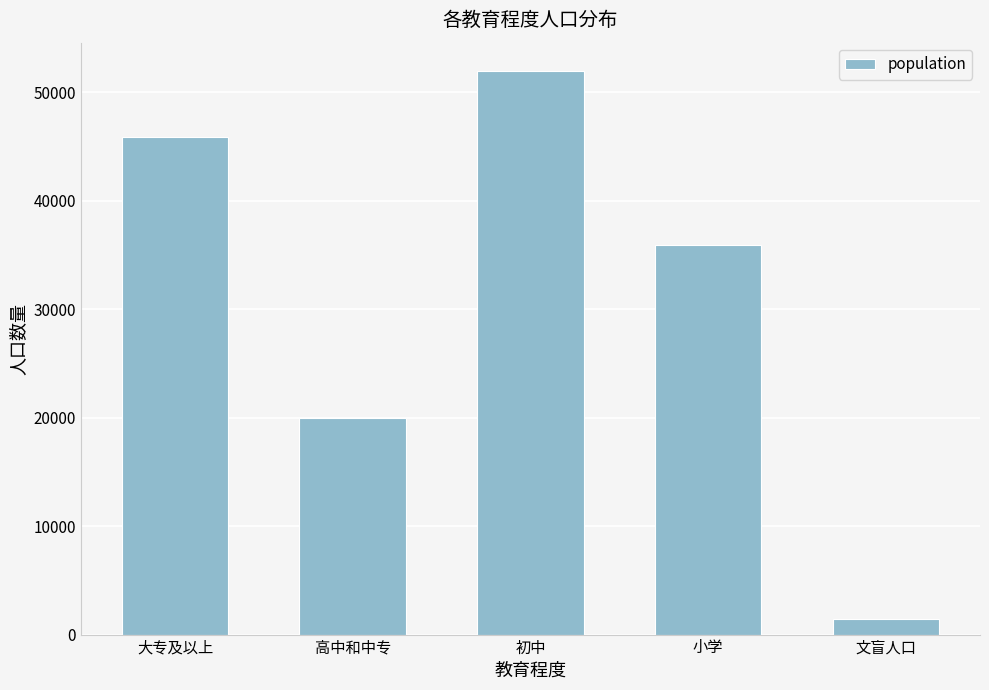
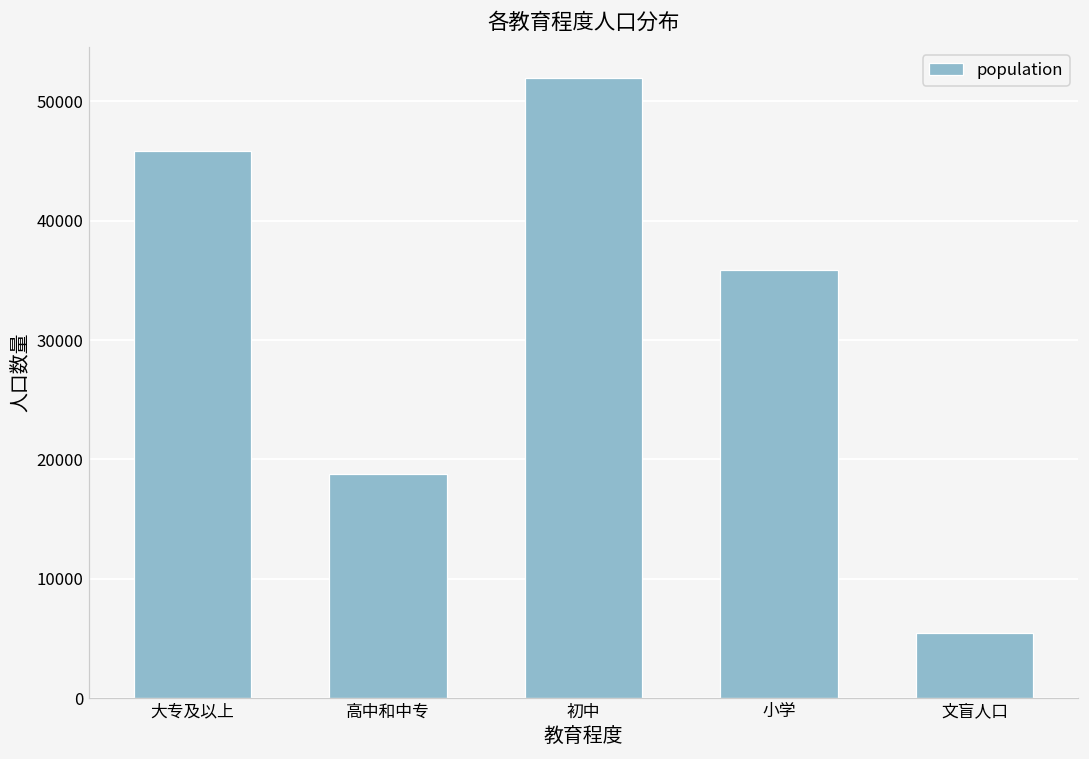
高中和中专: 20000 -> 18800
文盲人口: 1400 -> 5500
